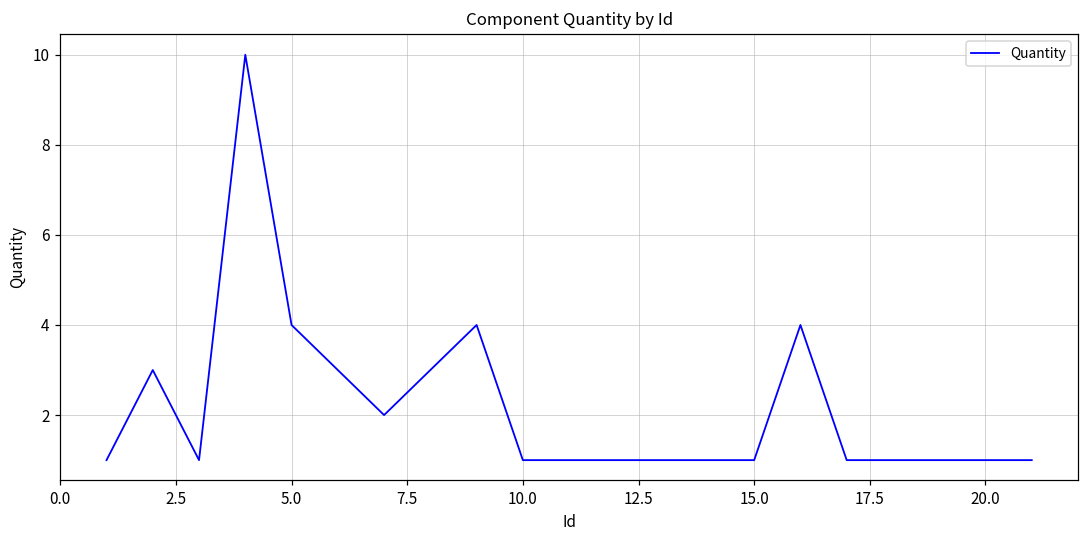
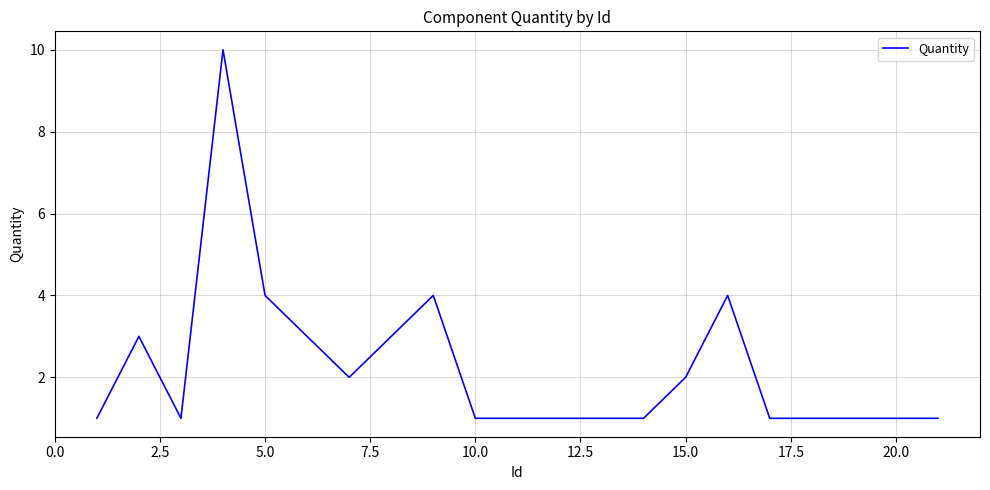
15.0: 1 -> 2
